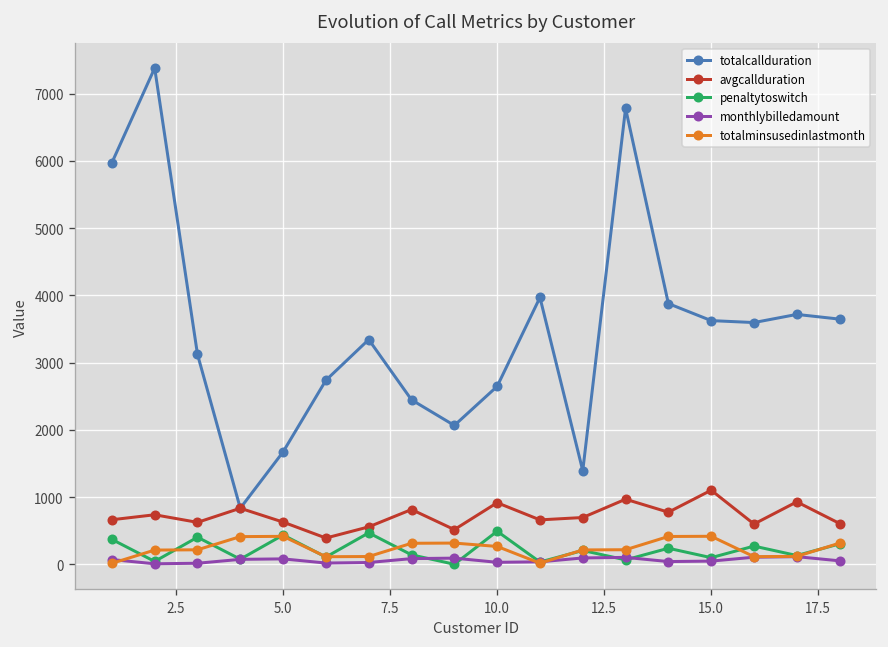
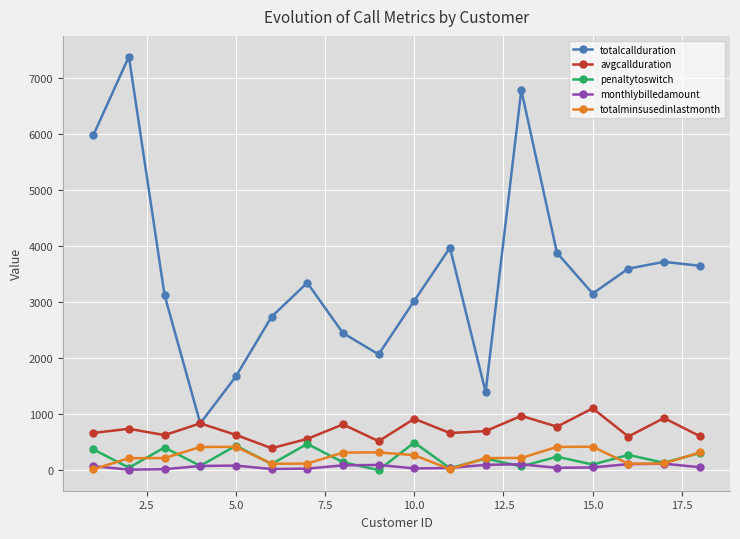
totalcallduration, 10.0: 2600 -> 3000
totalcallduration, 15.0: 3600 -> 3200
